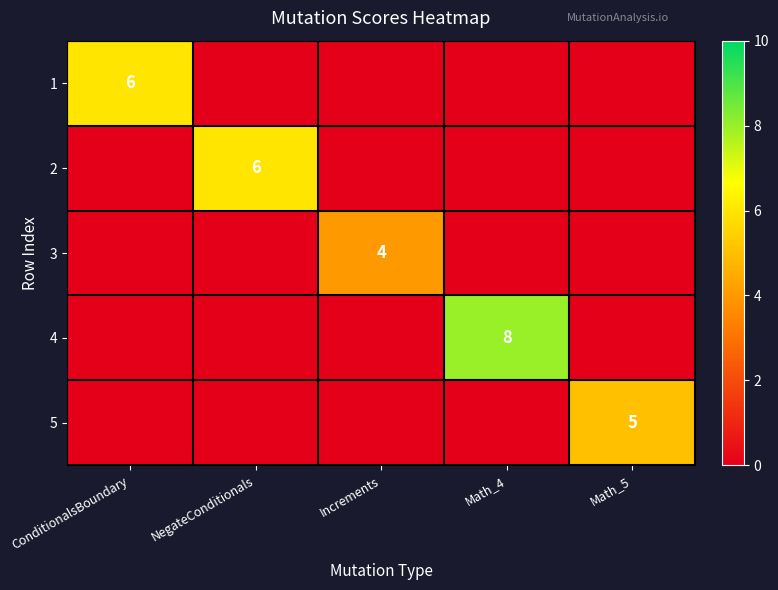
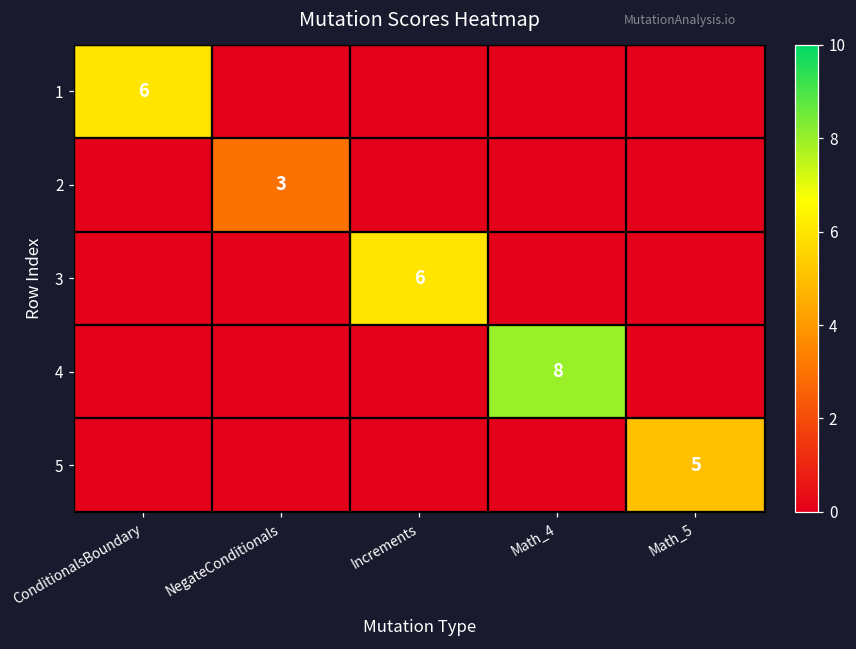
2, NegateConditionals: 6 -> 3
3, Increments: 4 -> 6
